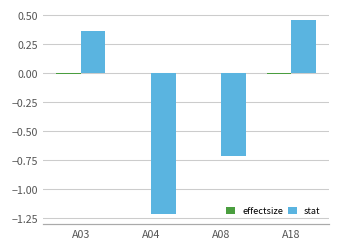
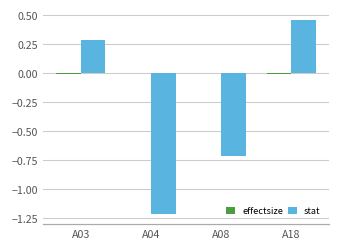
stat, A03: 0.36 -> 0.29
